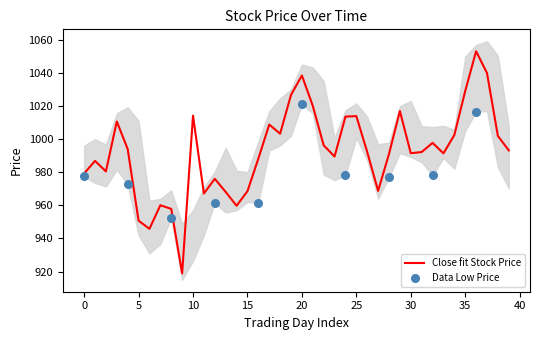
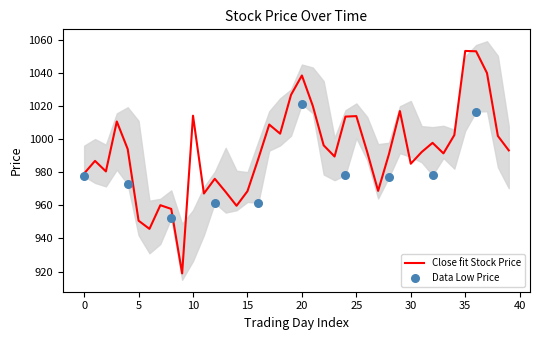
Close fit Stock Price, 30: 991 -> 985
Close fit Stock Price, 35: 1029 -> 1053
